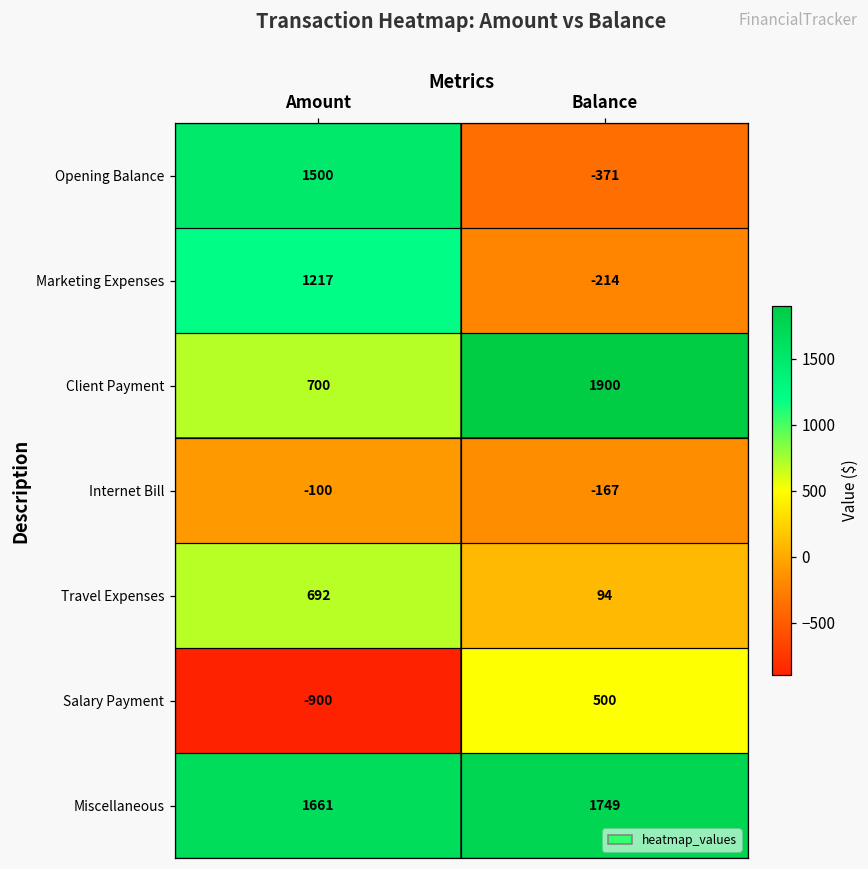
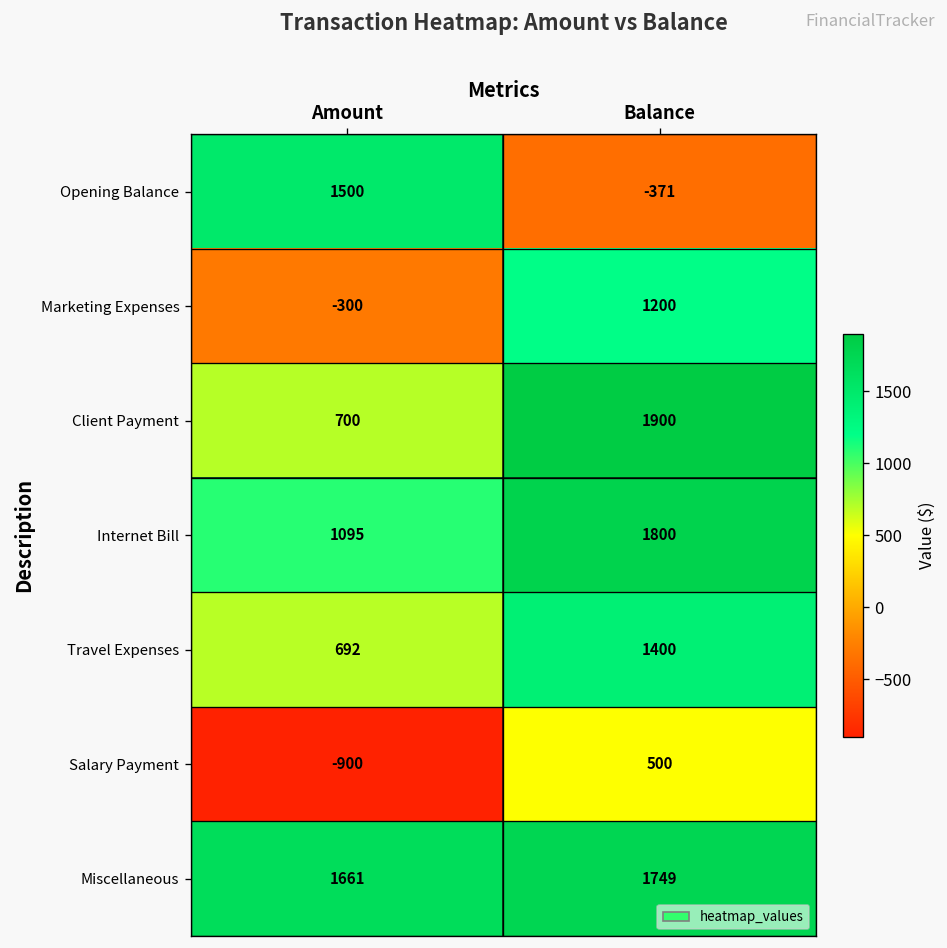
Marketing Expenses, Amount: 1217 -> -300
Marketing Expenses, Balance: -214 -> 1200
Internet Bill, Amount: -100 -> 1095
Internet Bill, Balance: -167 -> 1800
Travel Expenses, Balance: 94 -> 1400
